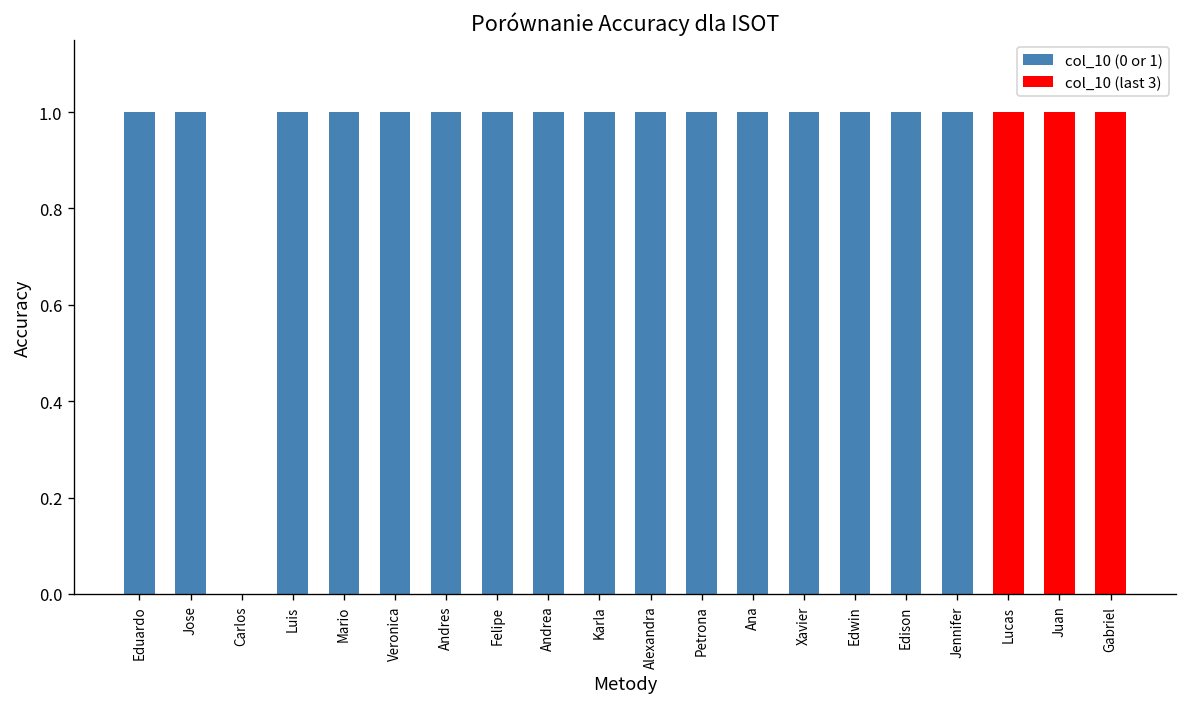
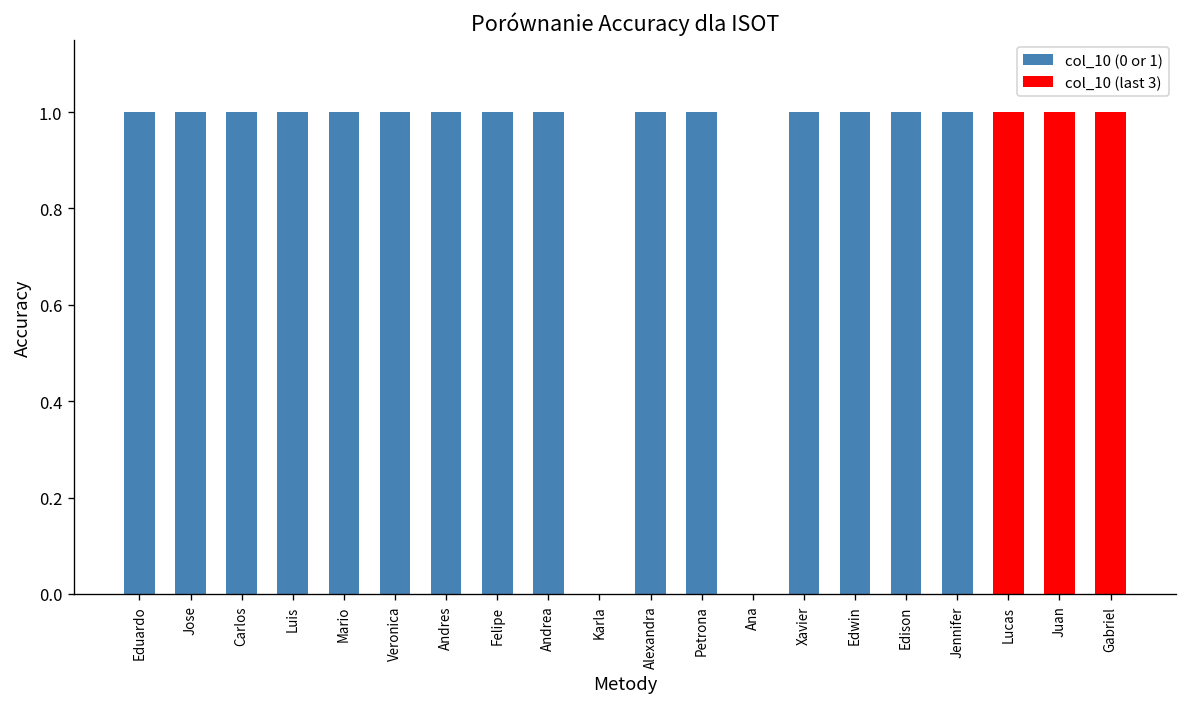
Carlos: 0 -> 1
Karla: 1 -> 0
Ana: 1 -> 0
